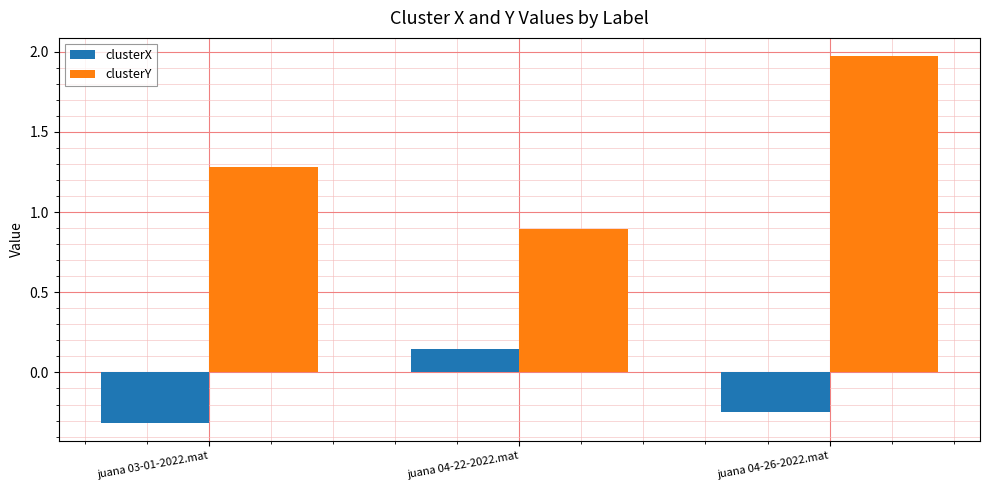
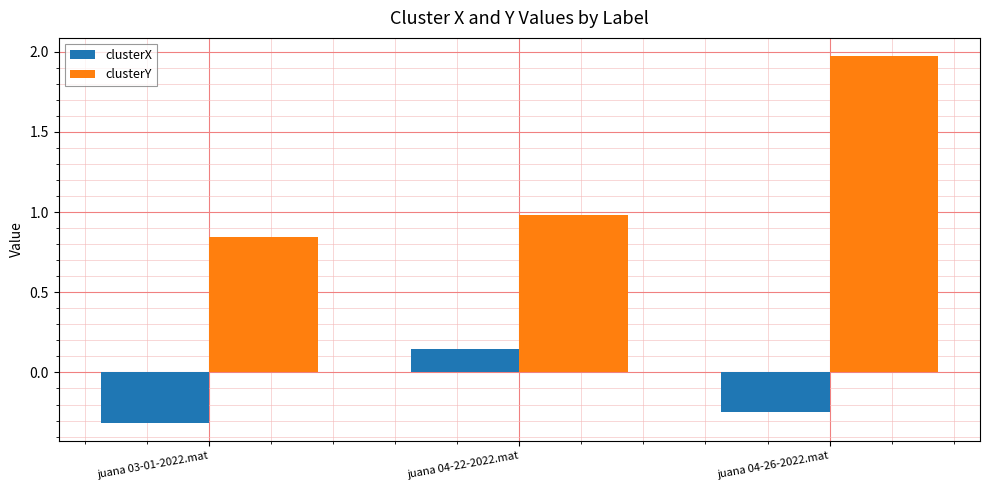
clusterY, juana 03-01-2022.mat: 1.28 -> 0.84
clusterY, juana 04-22-2022.mat: 0.89 -> 0.98
